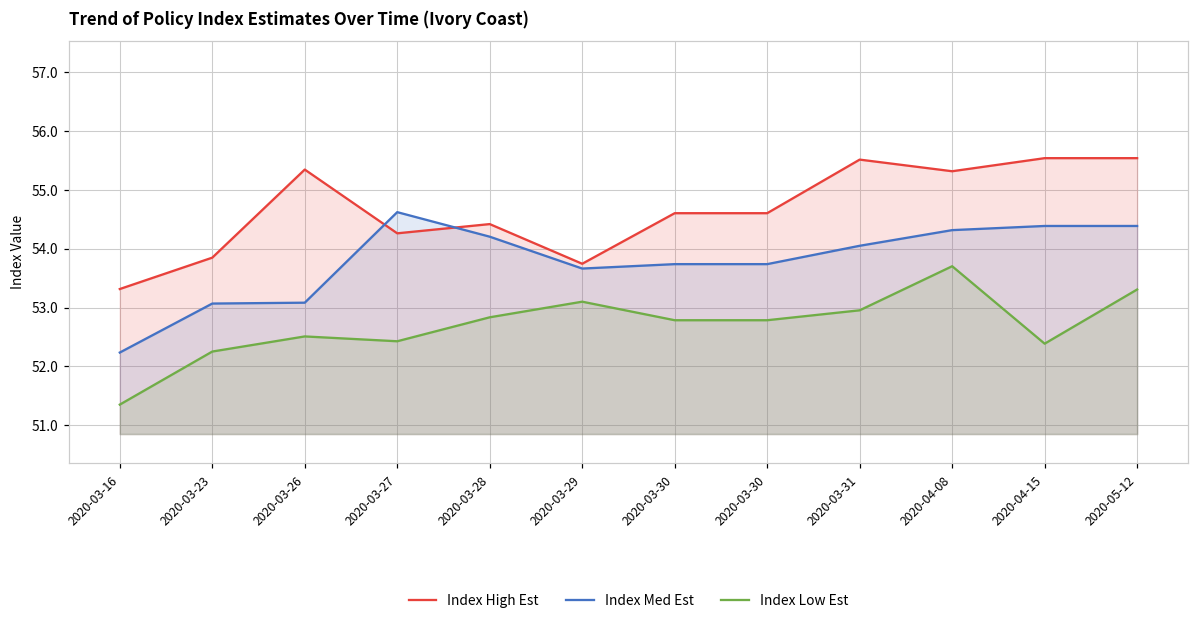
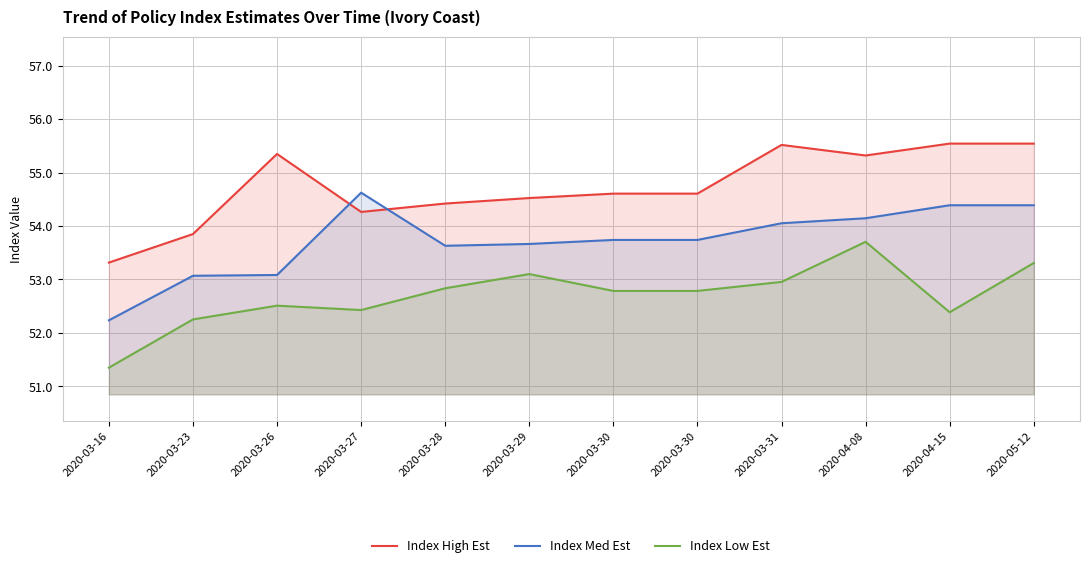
Index Med Est, 2020-03-28: 54.2 -> 53.6
Index High Est, 2020-03-29: 53.7 -> 54.5
Index Med Est, 2020-04-08: 54.3 -> 54.1
